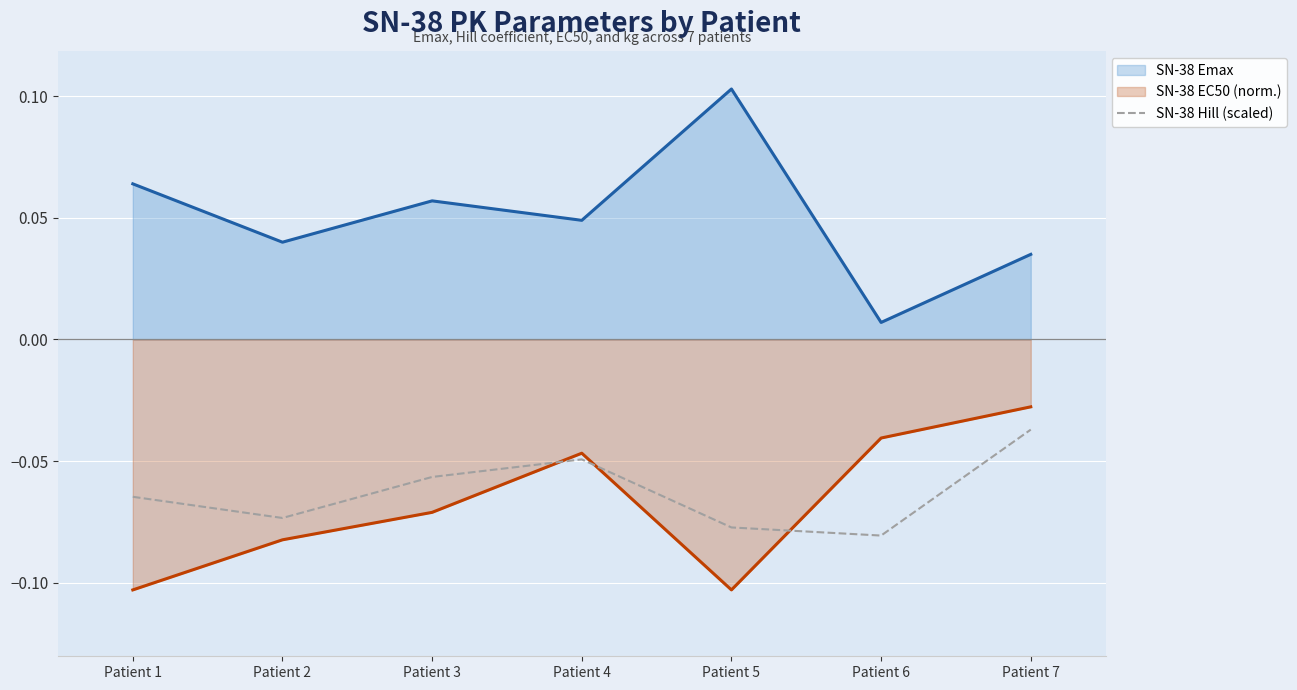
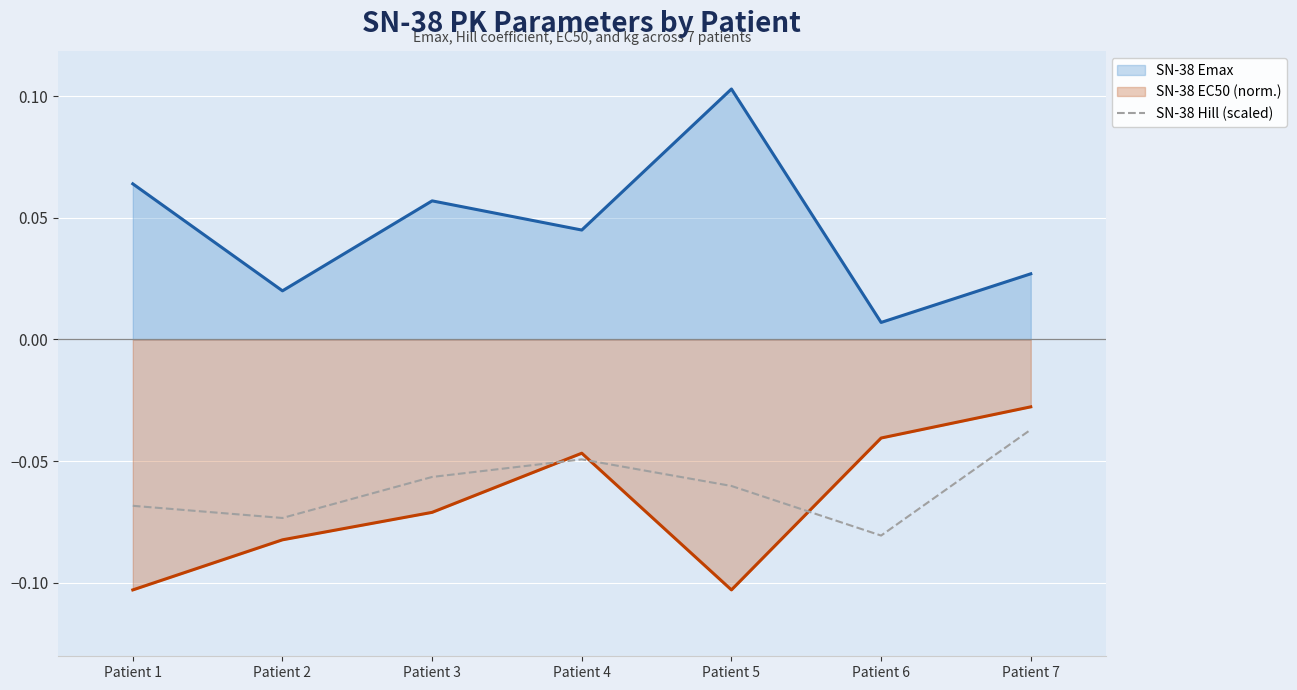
SN-38 Hill (scaled), Patient 1: -0.065 -> -0.068
SN-38 Emax, Patient 2: 0.04 -> 0.02
SN-38 Emax, Patient 4: 0.049 -> 0.045
SN-38 Hill (scaled), Patient 5: -0.077 -> -0.060
SN-38 Emax, Patient 7: 0.035 -> 0.027
